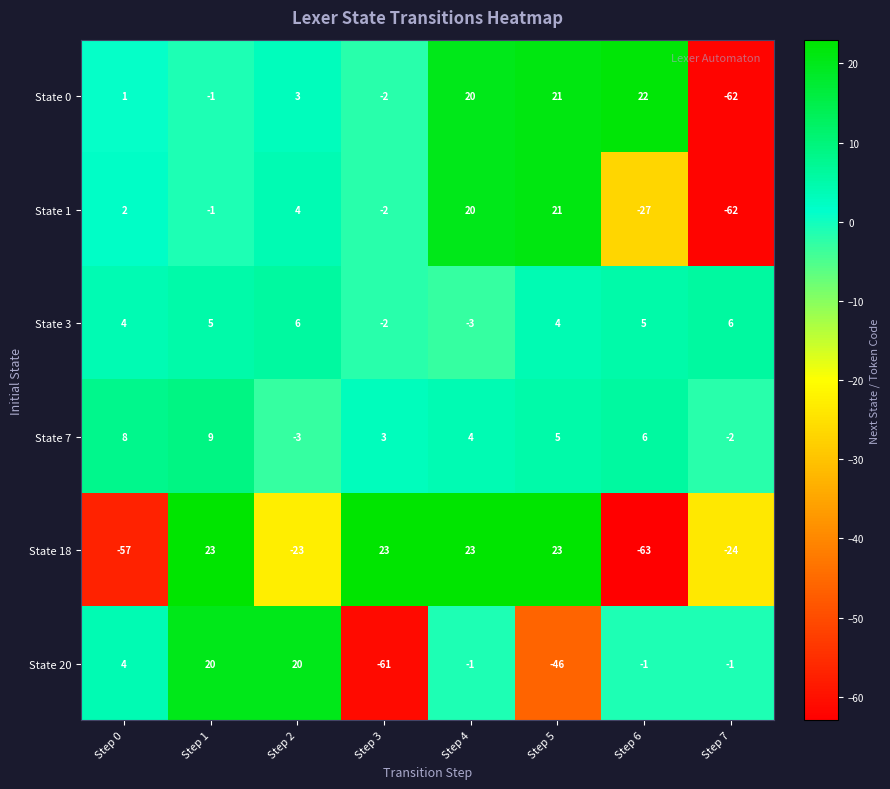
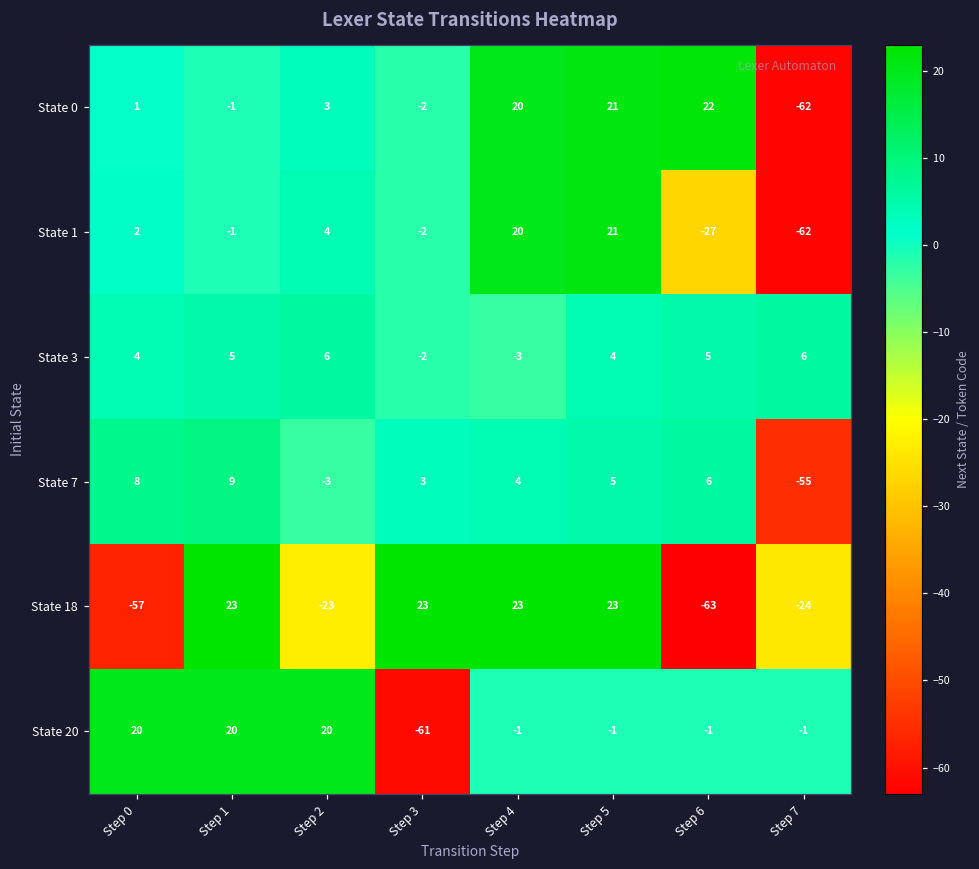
State 7, Step 7: -2 -> -55
State 20, Step 0: 4 -> 20
State 20, Step 5: -46 -> -1
